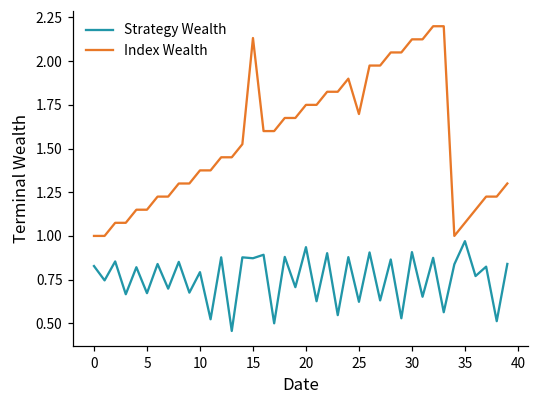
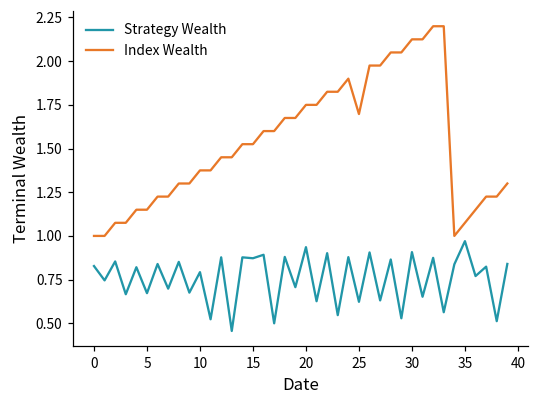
Index Wealth, 15: 2.13 -> 1.53
